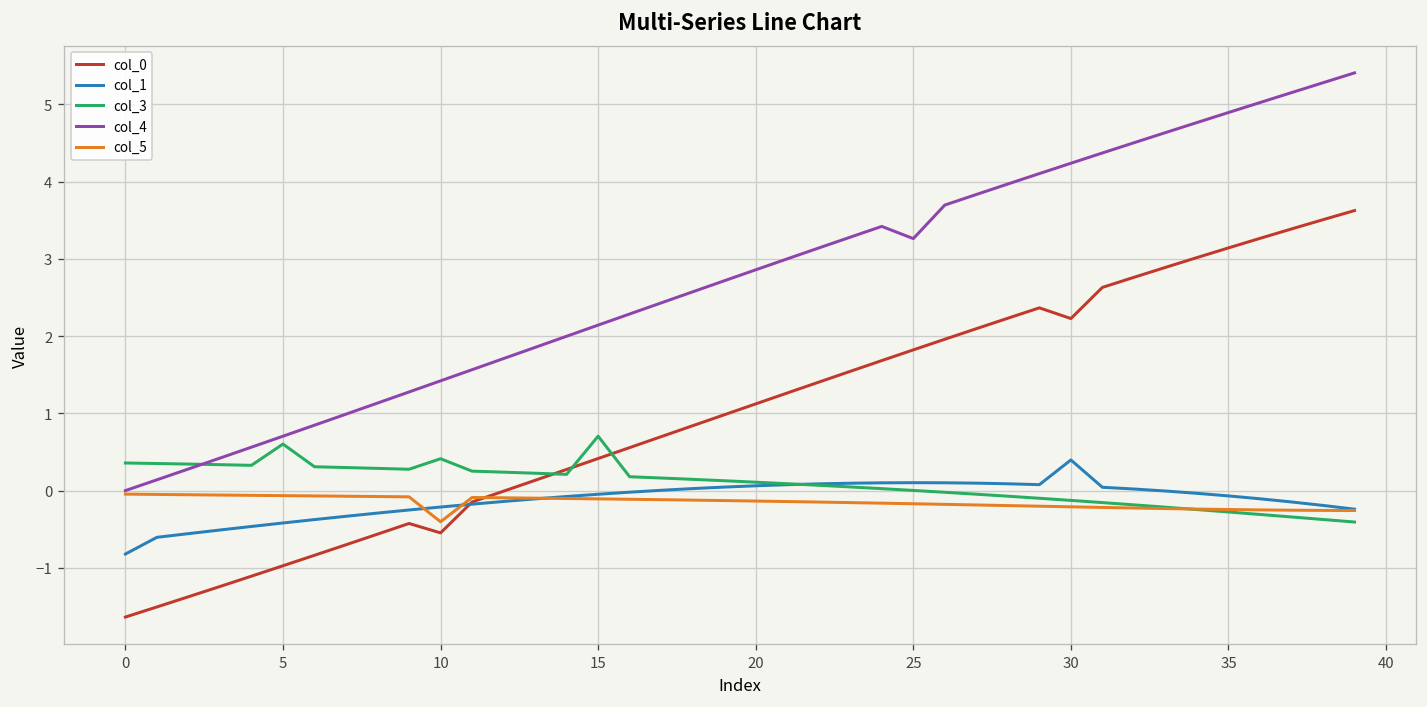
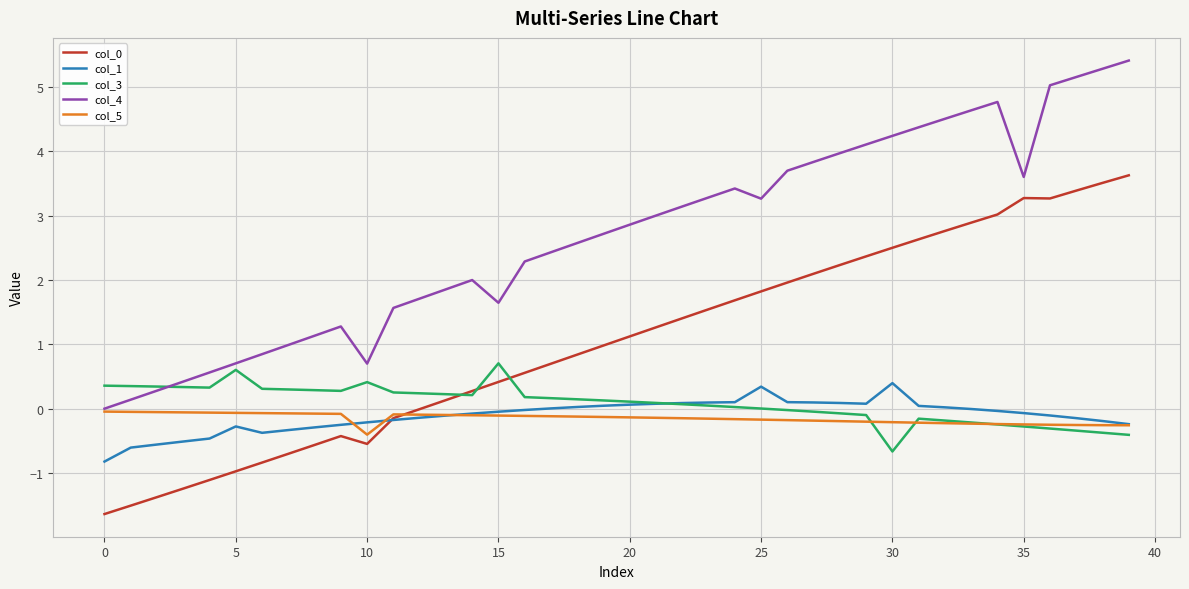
col_1, 5: -0.4 -> -0.3
col_4, 10: 1.4 -> 0.7
col_4, 15: 2.1 -> 1.6
col_1, 25: 0.1 -> 0.3
col_0, 30: 2.2 -> 2.5
col_3, 30: -0.1 -> -0.7
col_0, 35: 3.1 -> 3.3
col_4, 35: 4.9 -> 3.6
